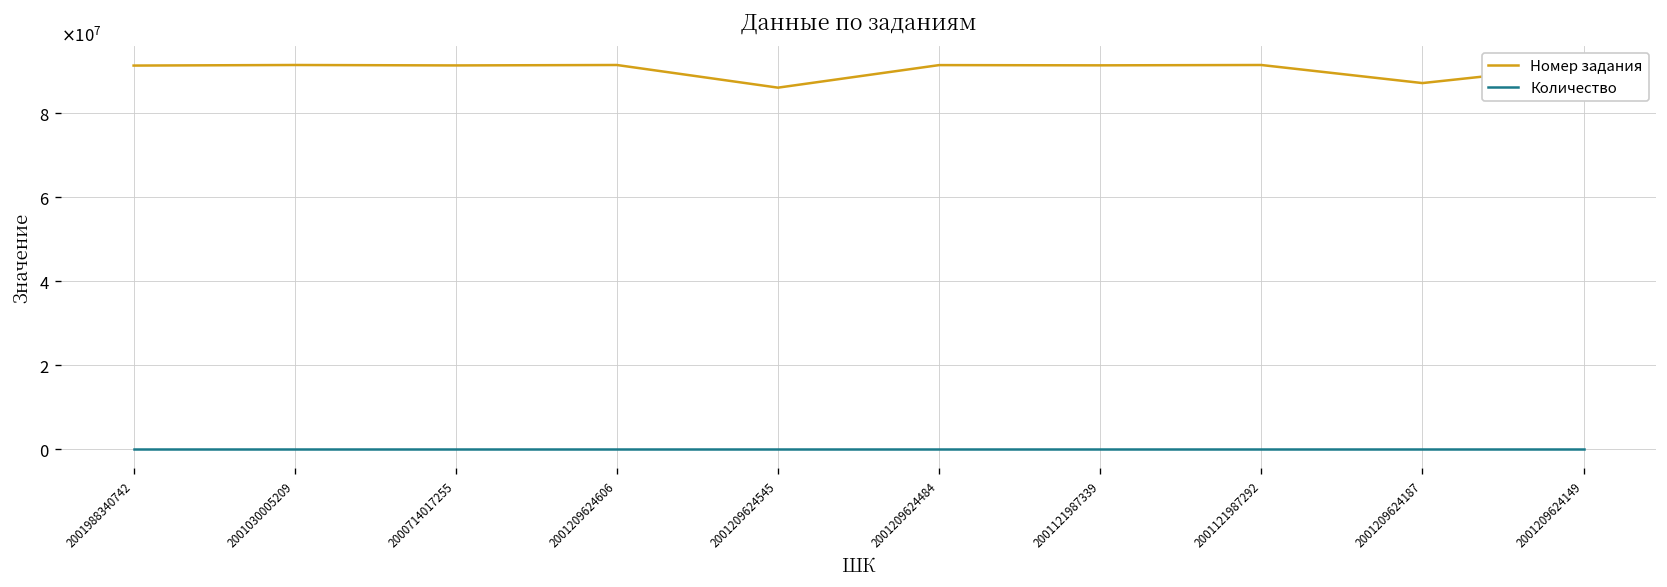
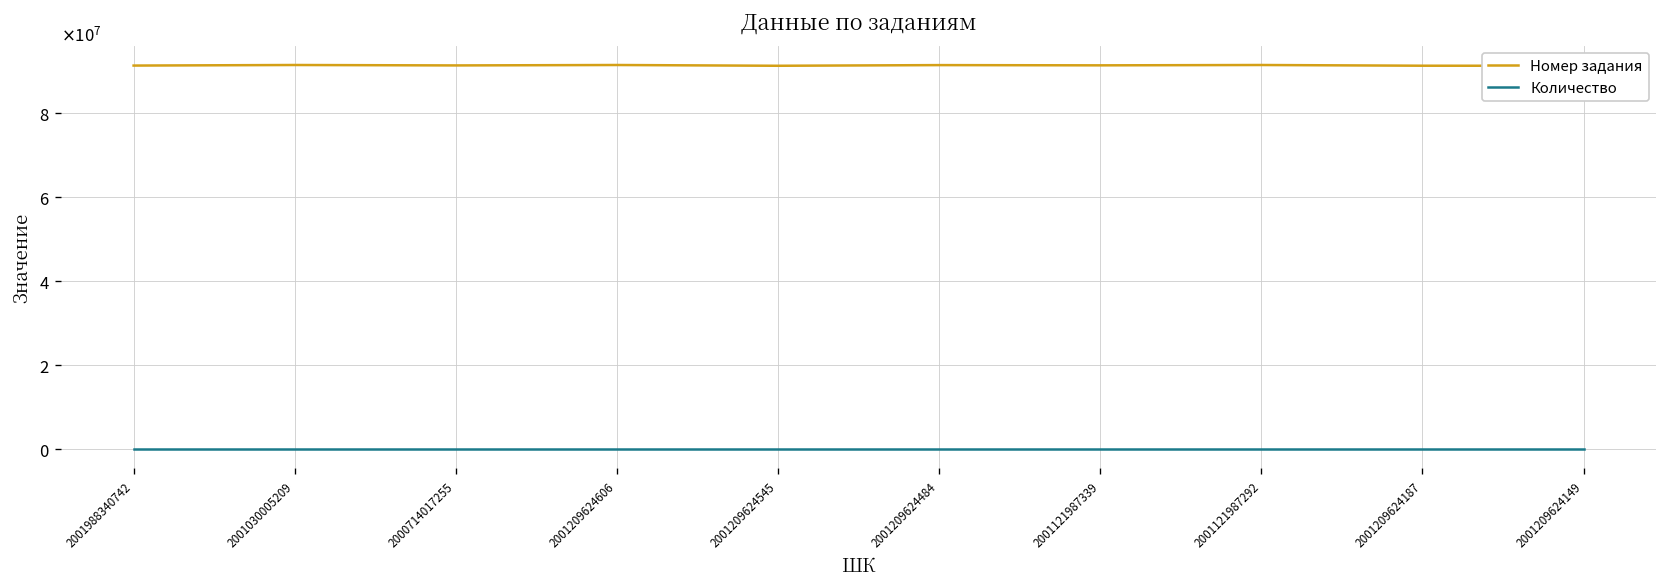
Номер задания, 2001209624545: 86000000 -> 91000000
Номер задания, 2001209624187: 87000000 -> 91000000
